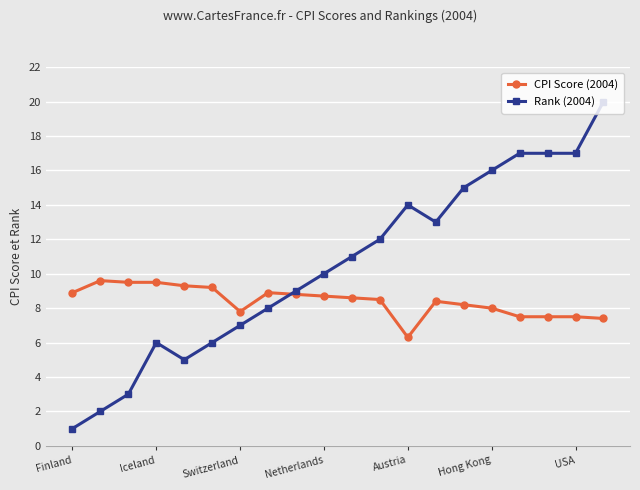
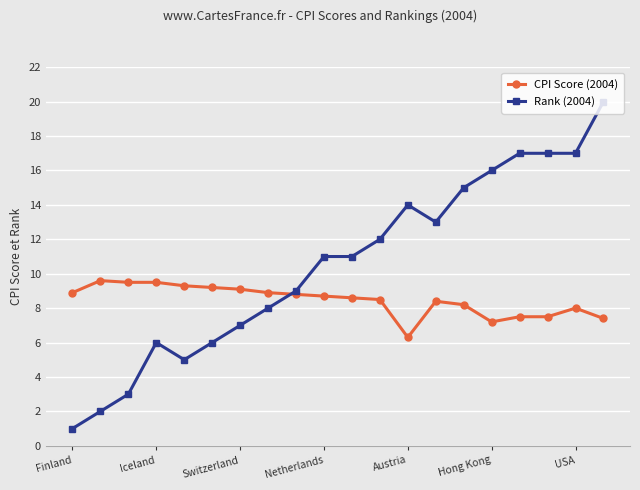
CPI Score (2004), Switzerland: 7.8 -> 9.1
Rank (2004), Netherlands: 10 -> 11
CPI Score (2004), Hong Kong: 8.0 -> 7.2
CPI Score (2004), USA: 7.5 -> 8.0
